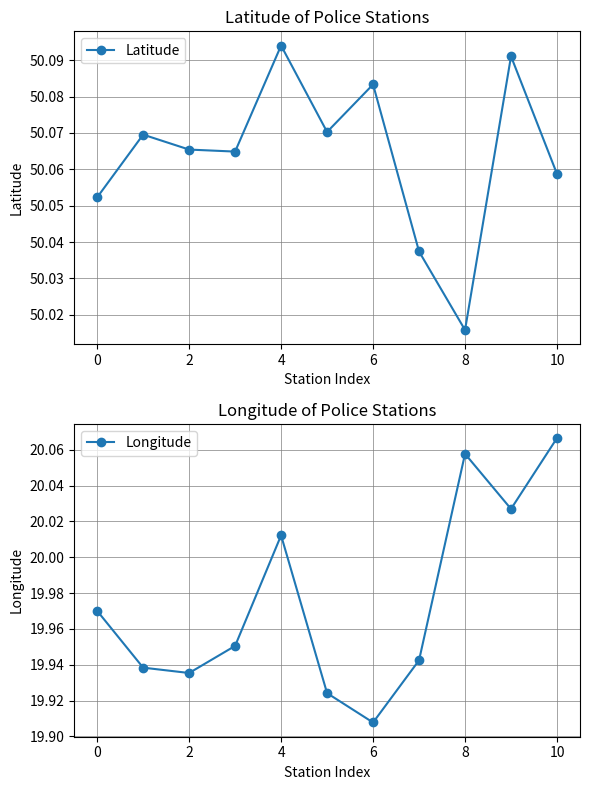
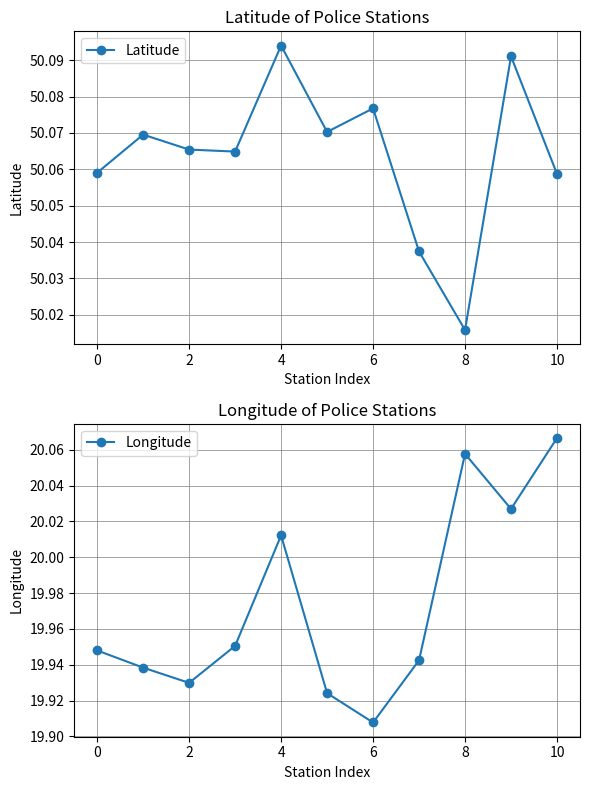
Latitude of Police Stations, 0: 50.052 -> 50.059
Latitude of Police Stations, 6: 50.083 -> 50.077
Longitude of Police Stations, 0: 19.970 -> 19.948
Longitude of Police Stations, 2: 19.935 -> 19.930
